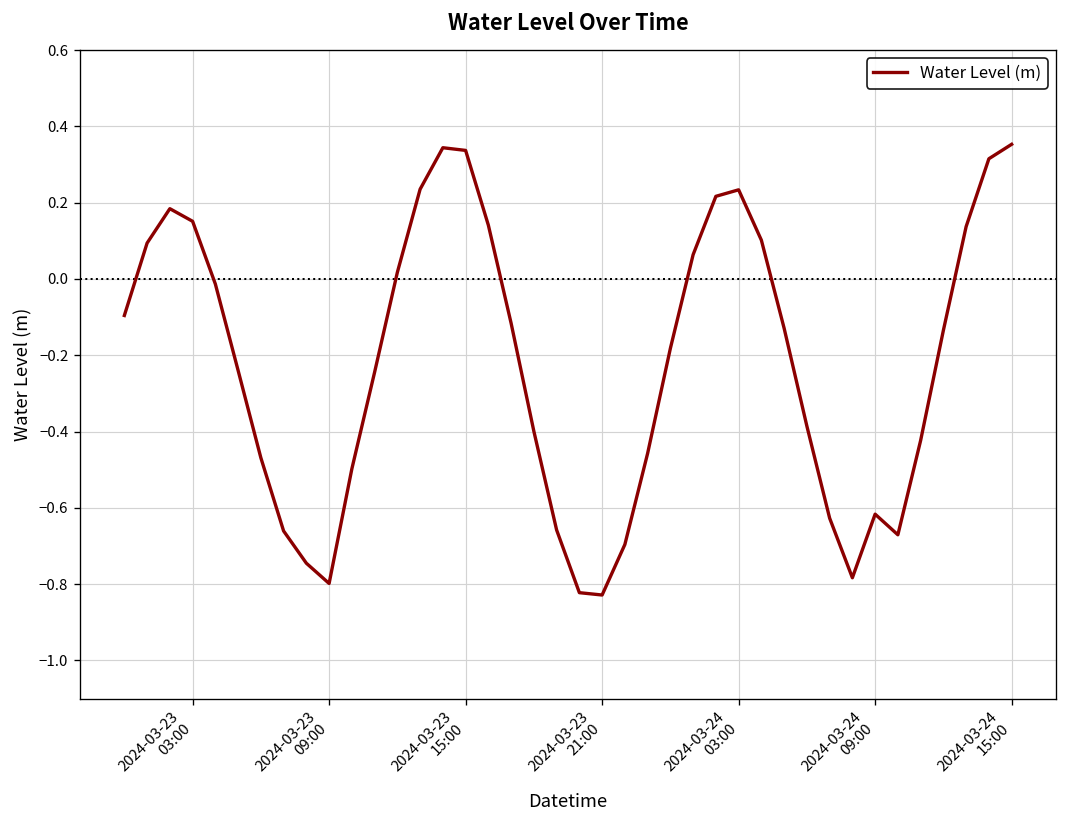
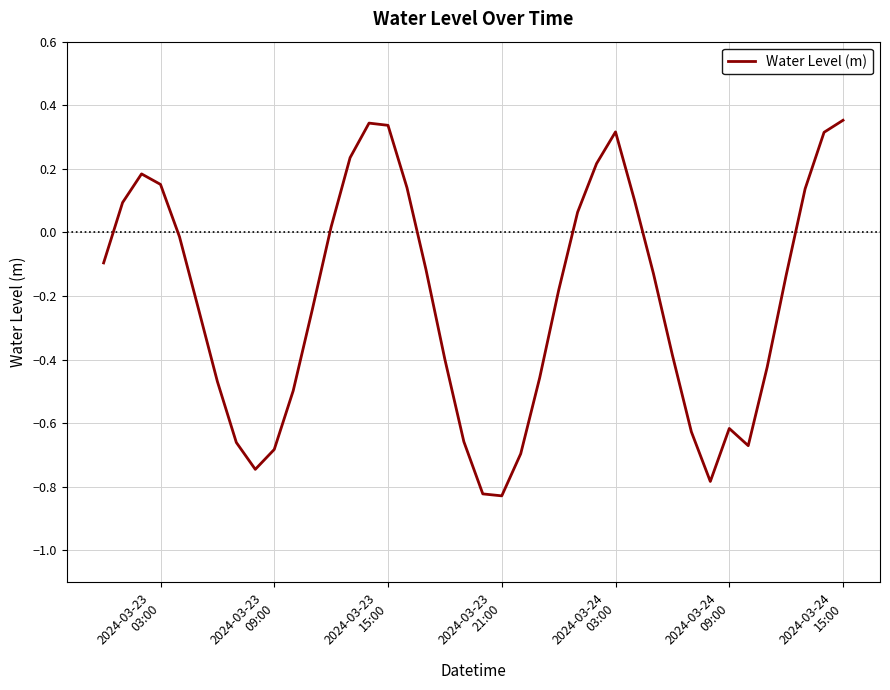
2024-03-23 09:00: -0.80 -> -0.68
2024-03-24 03:00: 0.23 -> 0.32
